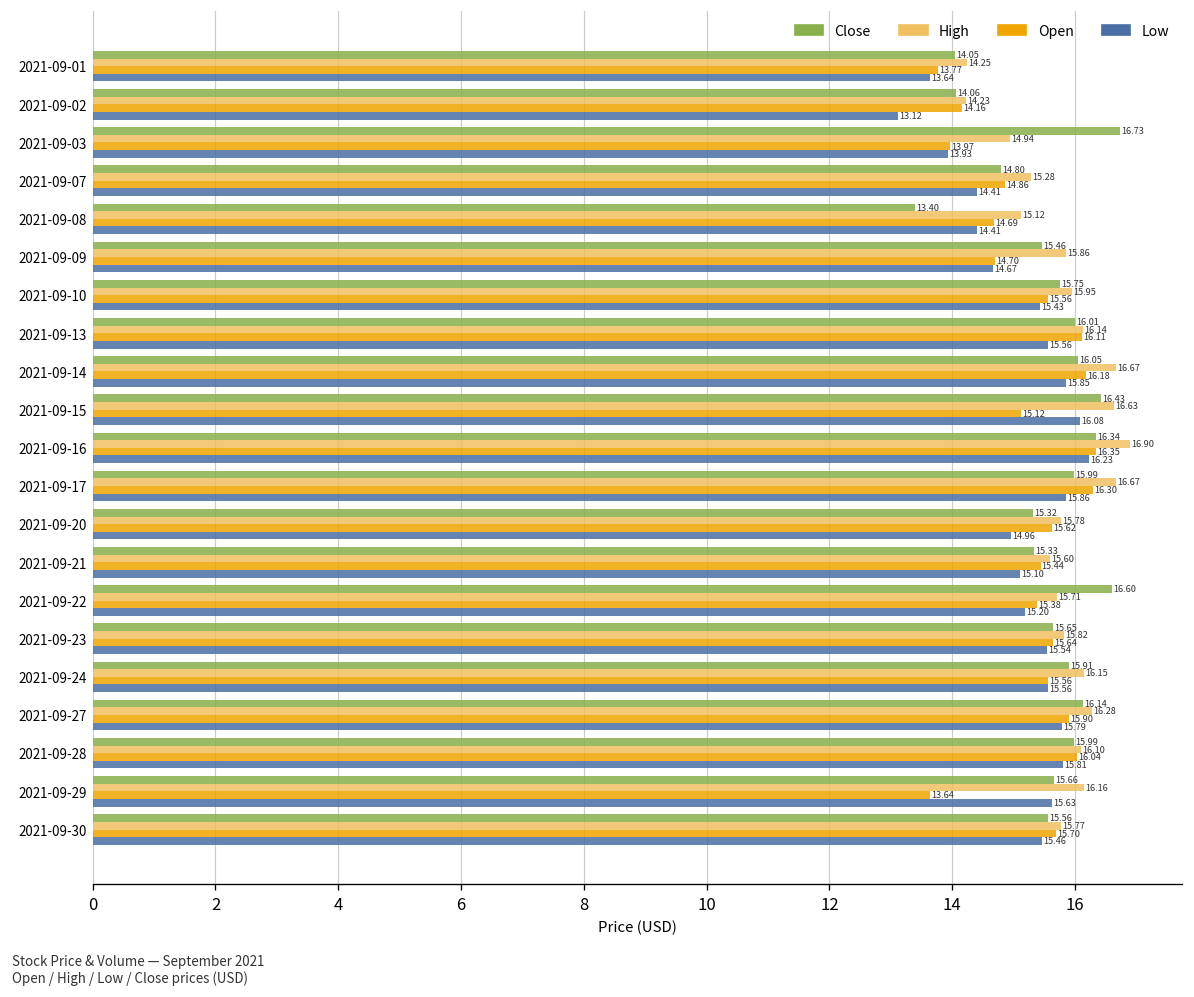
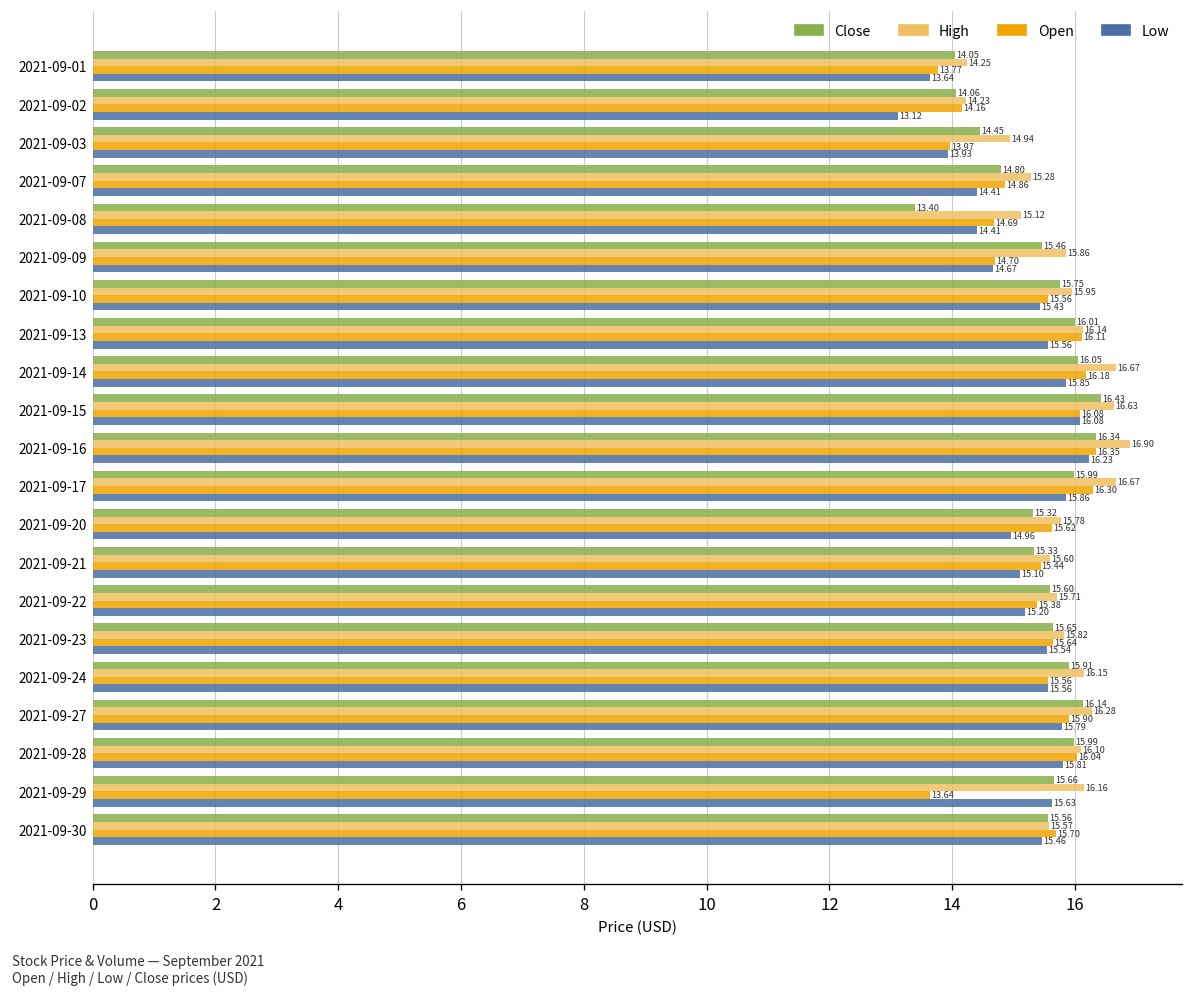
Close, 2021-09-03: 16.73 -> 14.45
Open, 2021-09-15: 15.12 -> 16.08
Close, 2021-09-22: 16.60 -> 15.60
High, 2021-09-30: 15.77 -> 15.57
